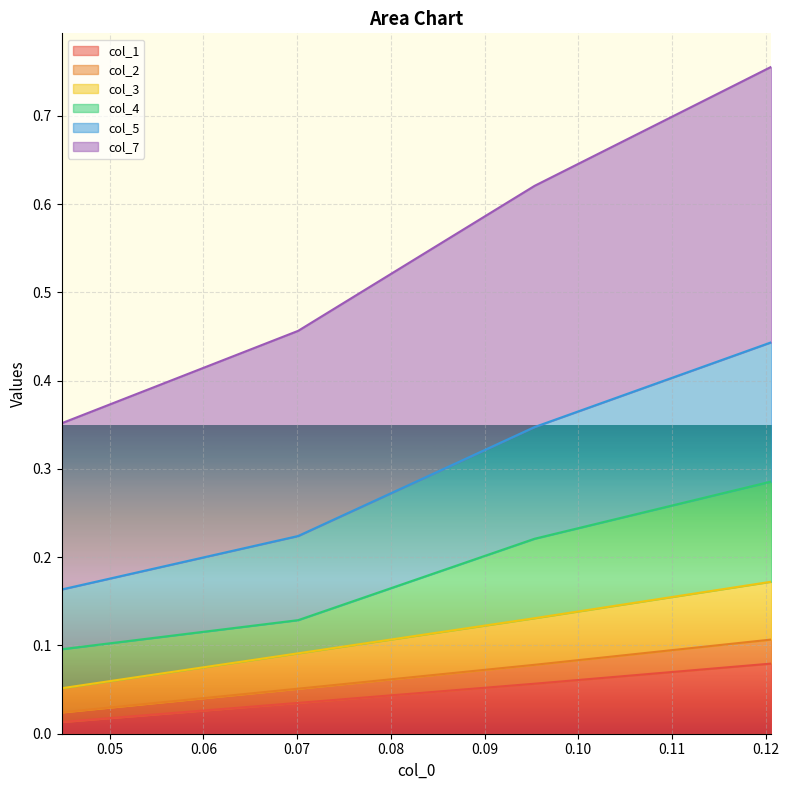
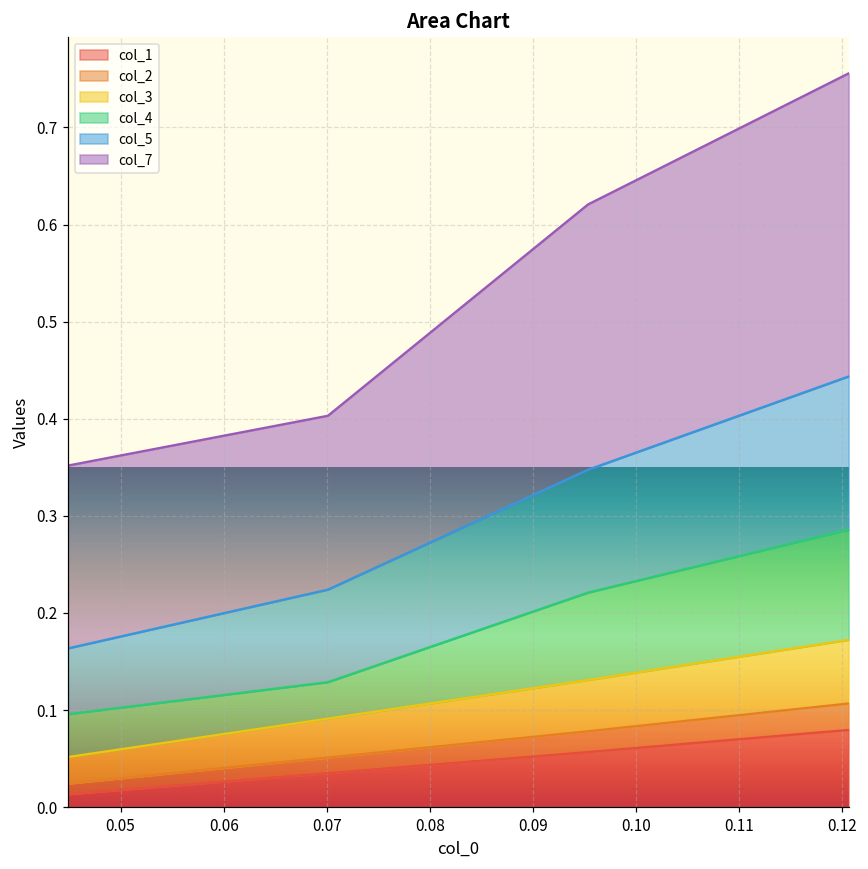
col_7, 0.07: 0.23 -> 0.18
